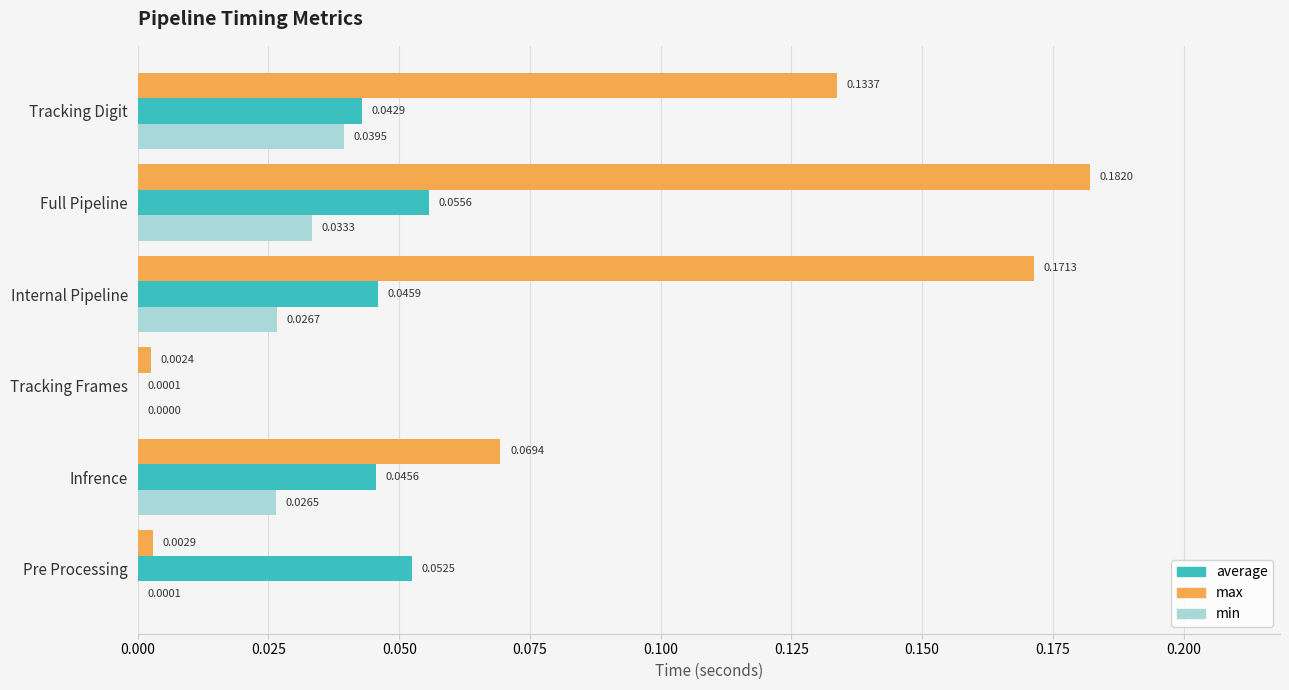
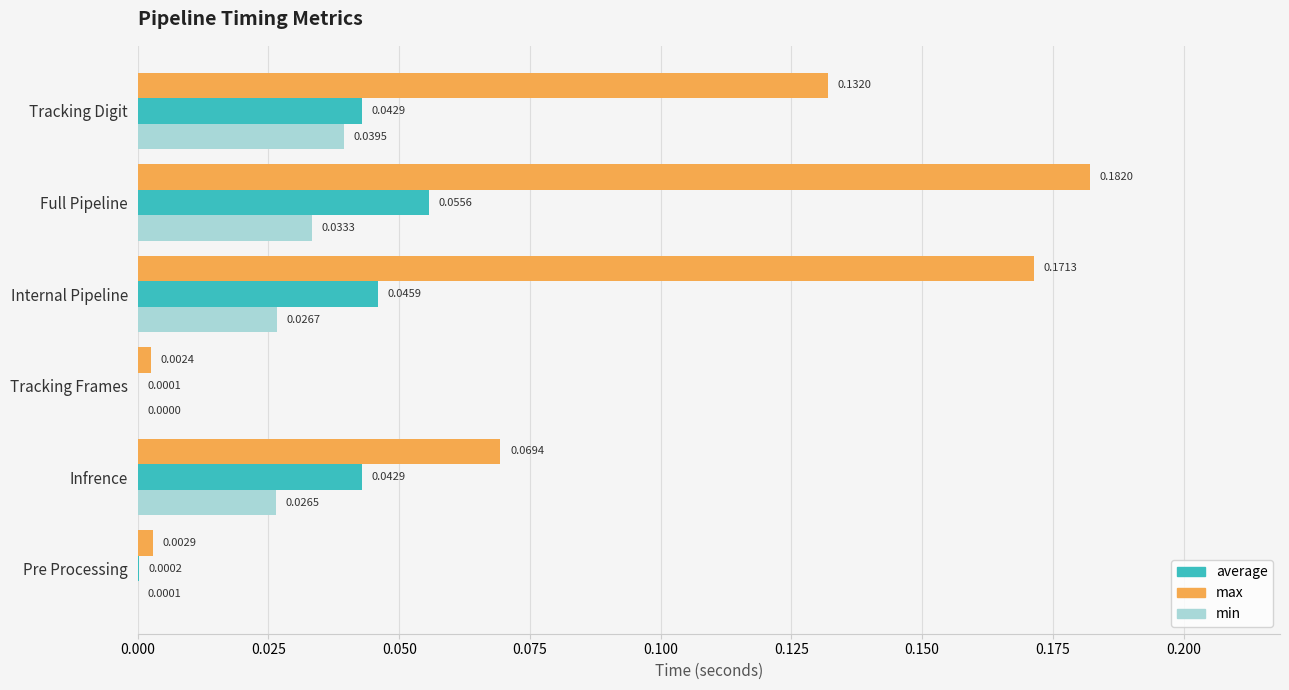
max, Tracking Digit: 0.1337 -> 0.1320
average, Infrence: 0.0456 -> 0.0429
average, Pre Processing: 0.0525 -> 0.0002
